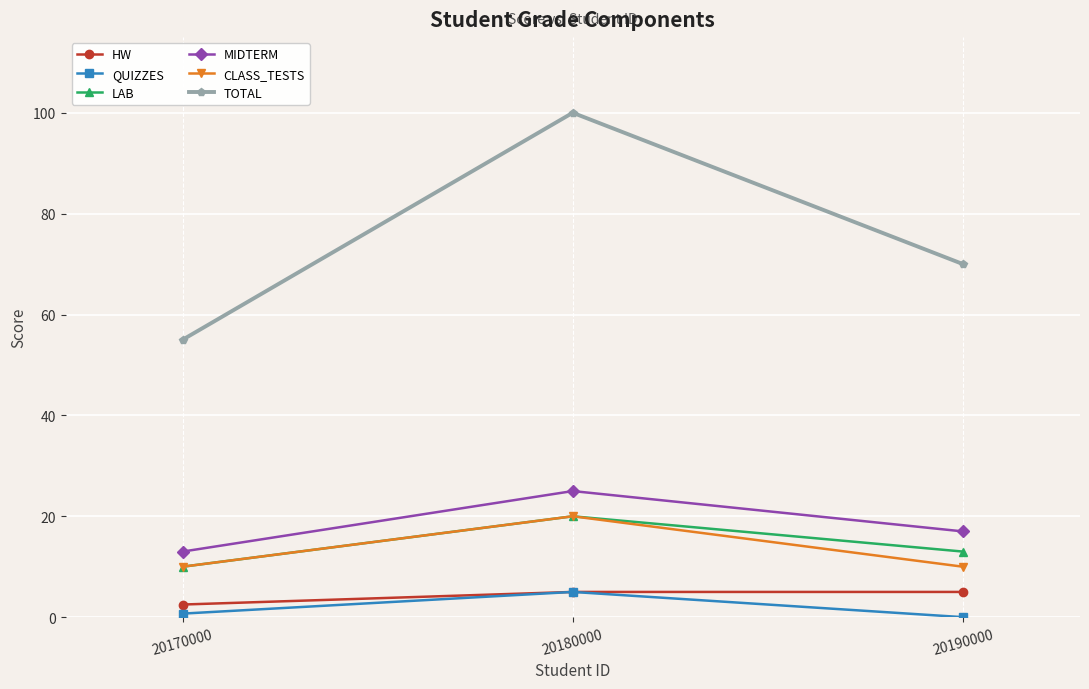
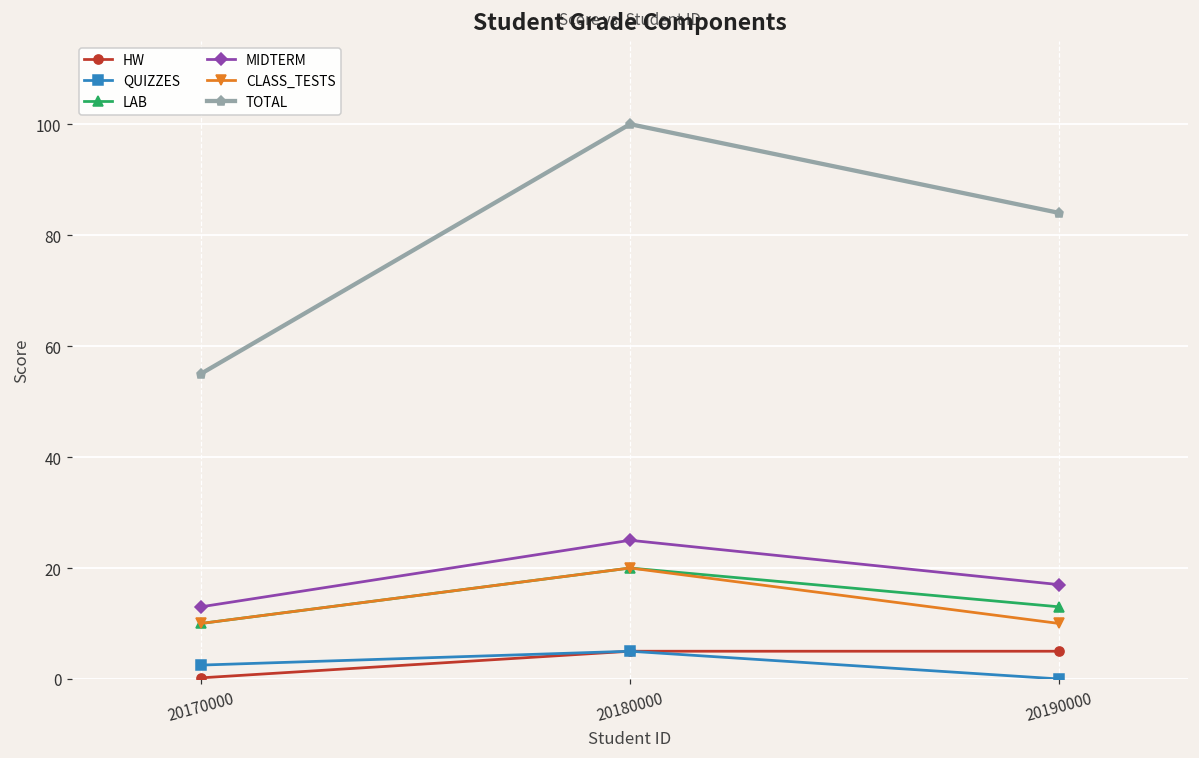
HW, 20170000: 3 -> 0
QUIZZES, 20170000: 1 -> 3
TOTAL, 20190000: 70 -> 84
